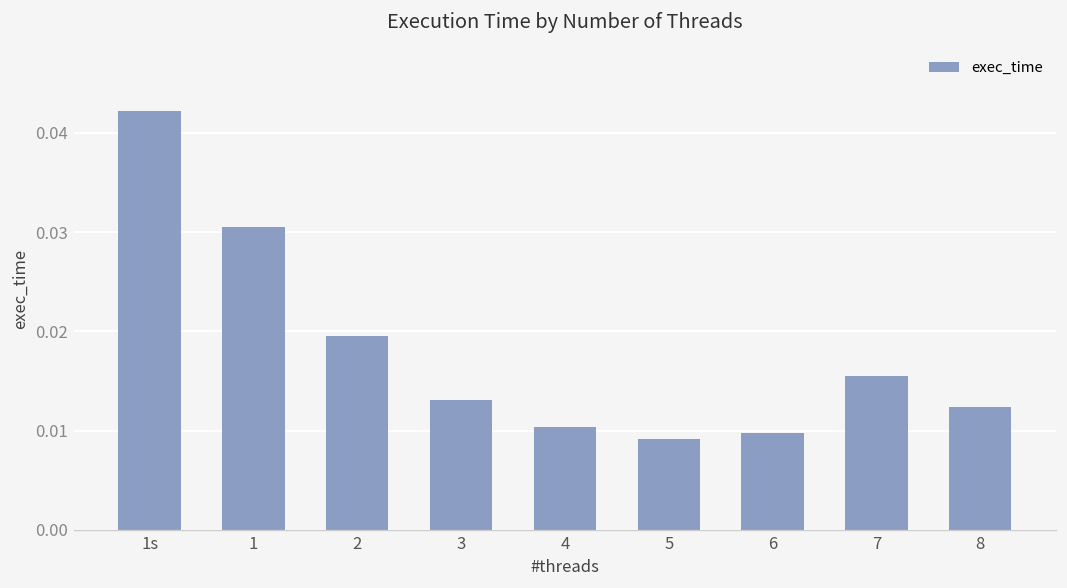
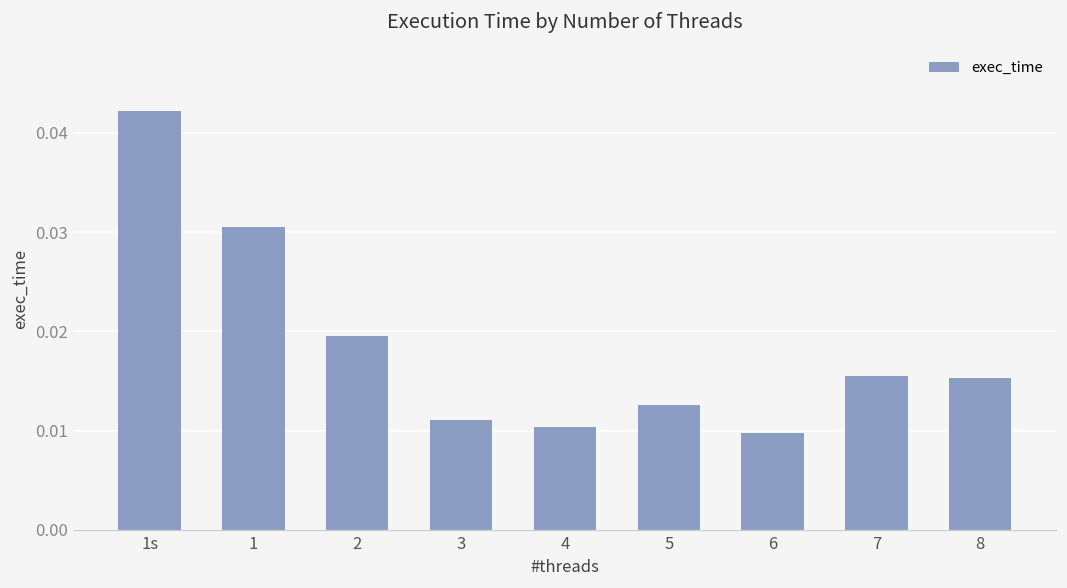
3: 0.013 -> 0.011
5: 0.009 -> 0.013
8: 0.012 -> 0.015
